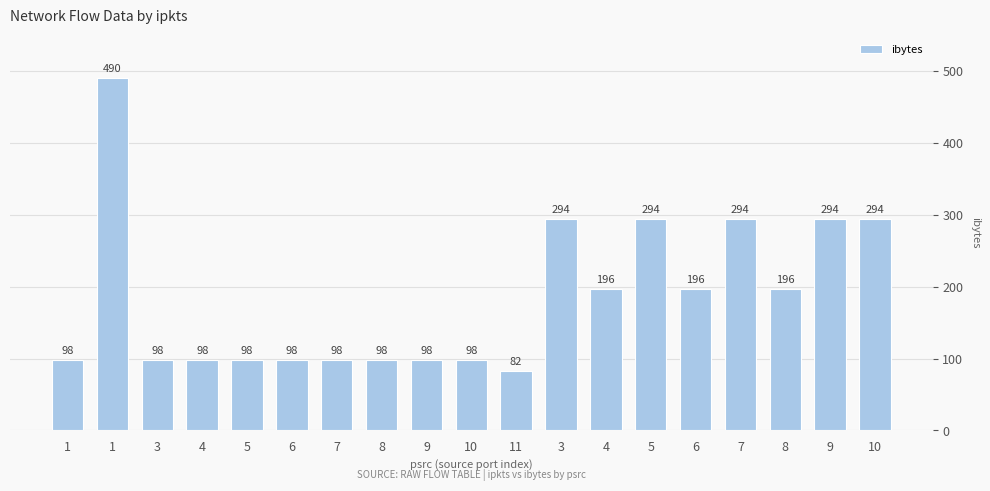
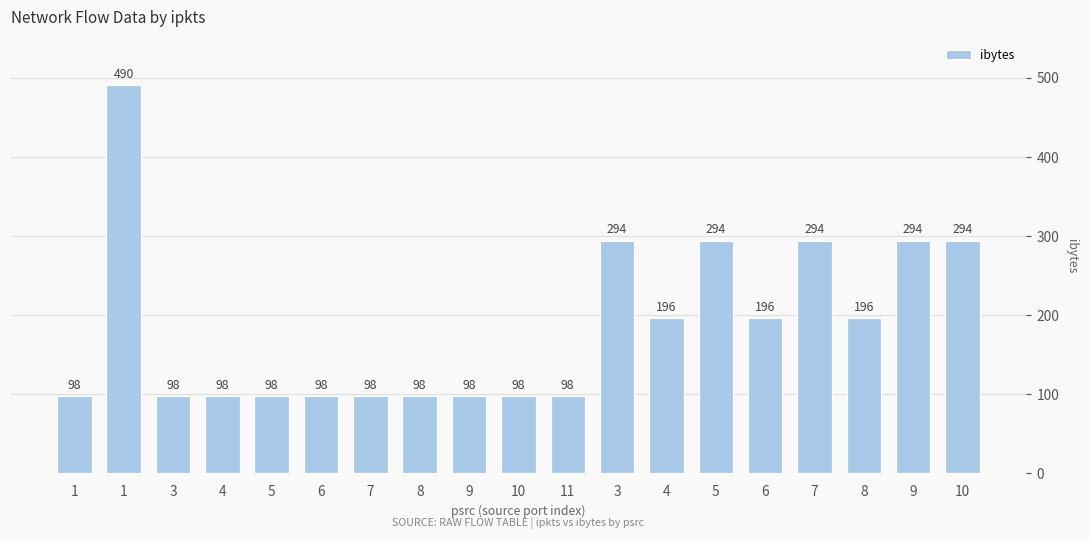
11: 82 -> 98
